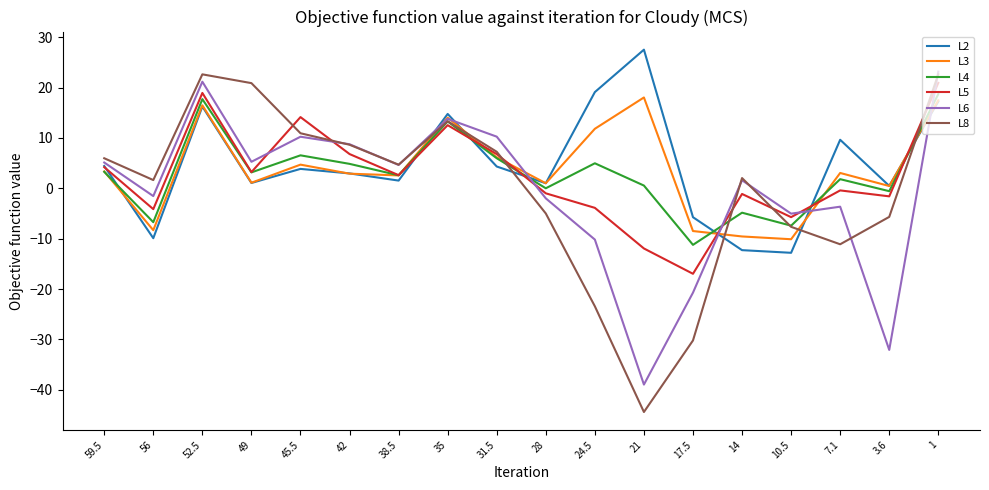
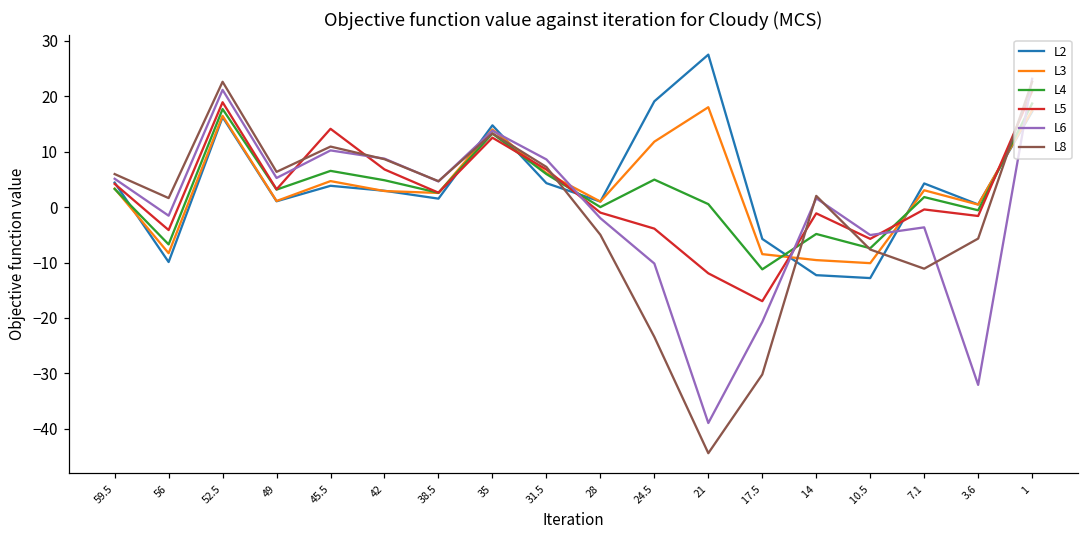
L8, 49: 21 -> 6
L6, 31.5: 10 -> 9
L2, 7.1: 10 -> 4
